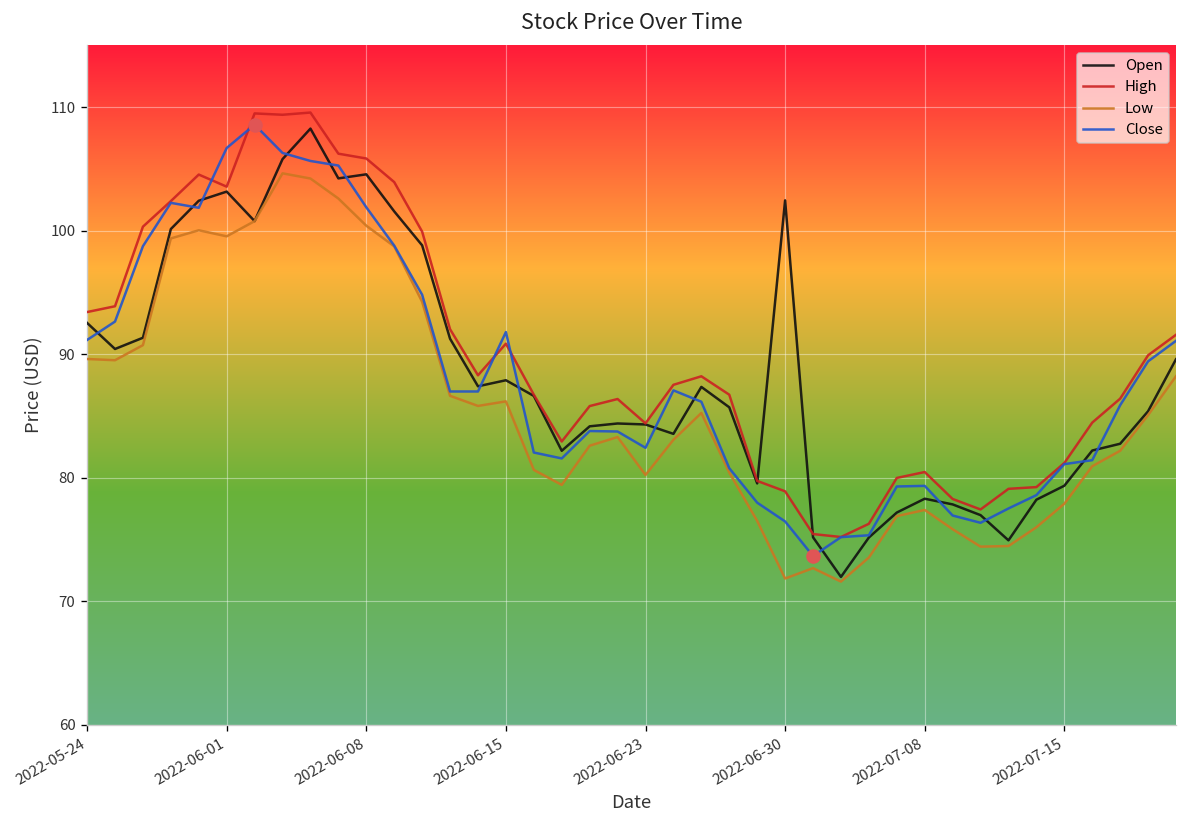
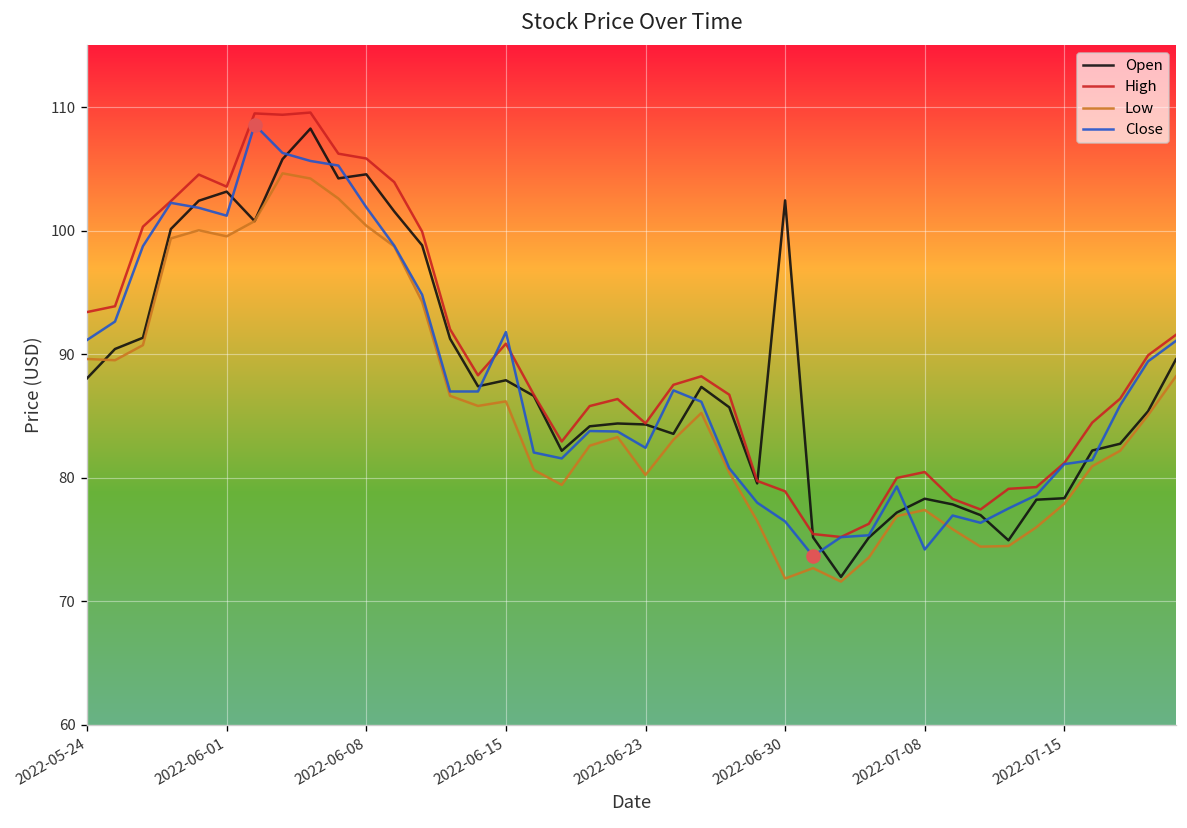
Open, 2022-05-24: 92.5 -> 88.1
Close, 2022-06-01: 106.7 -> 101.2
Close, 2022-07-08: 79.4 -> 74.2
Open, 2022-07-15: 79.4 -> 78.4
